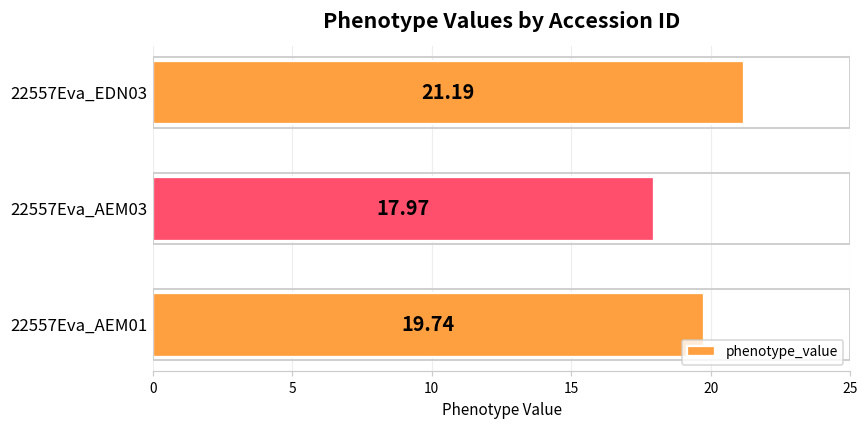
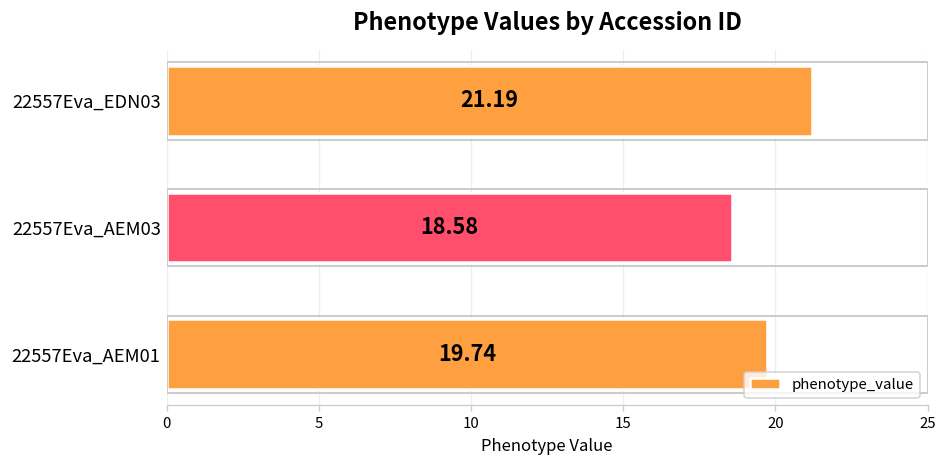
22557Eva_AEM03: 17.97 -> 18.58
